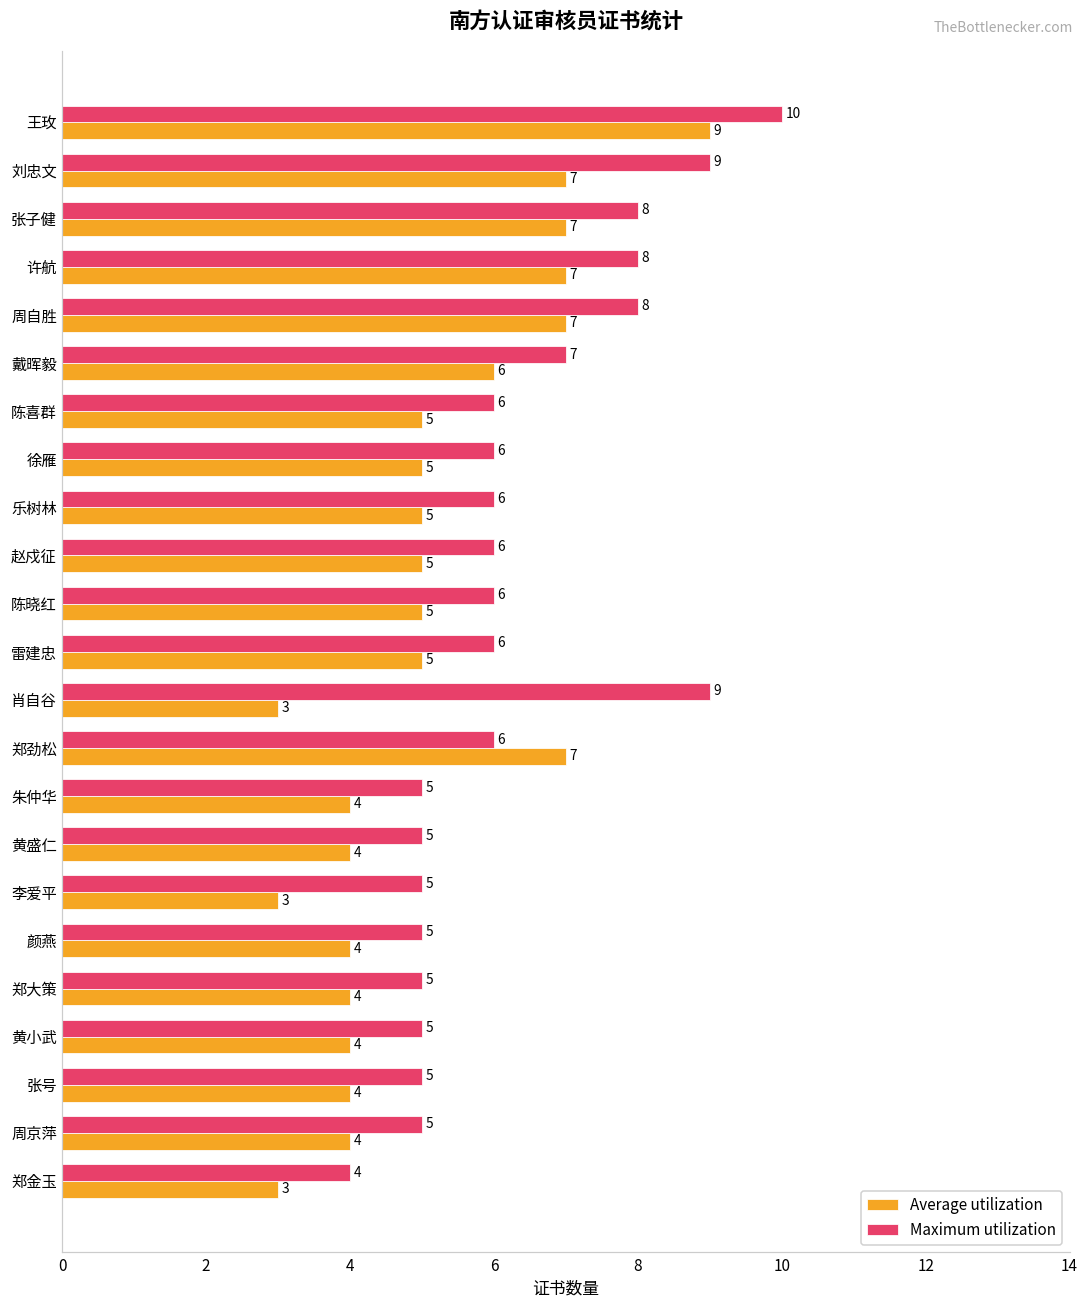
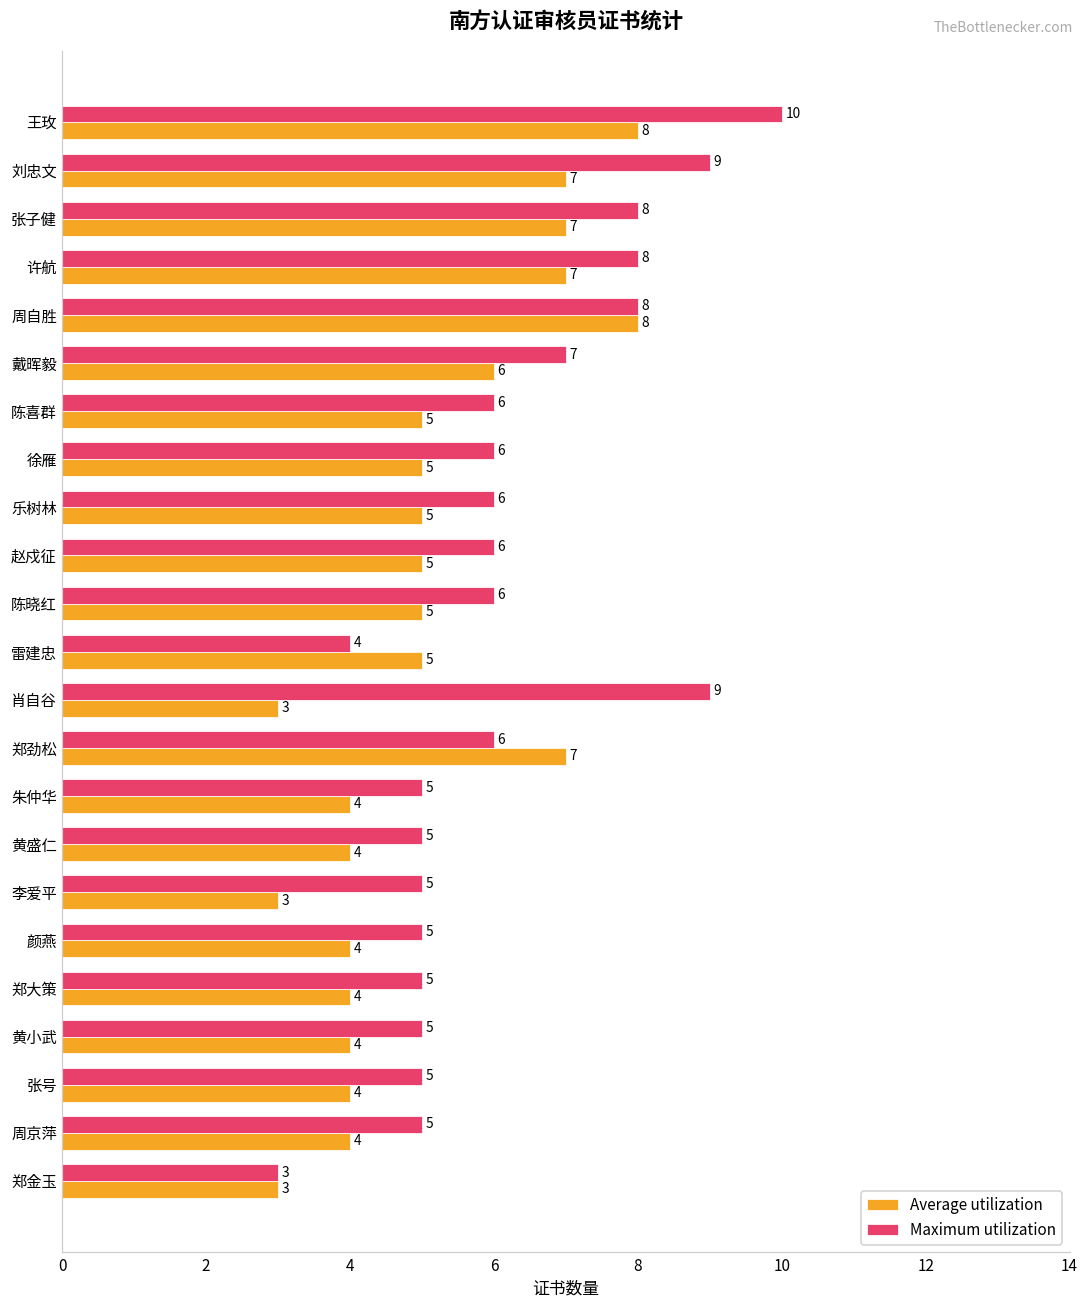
Average utilization, 王玫: 9 -> 8
Average utilization, 周自胜: 7 -> 8
Maximum utilization, 雷建忠: 6 -> 4
Maximum utilization, 郑金玉: 4 -> 3
